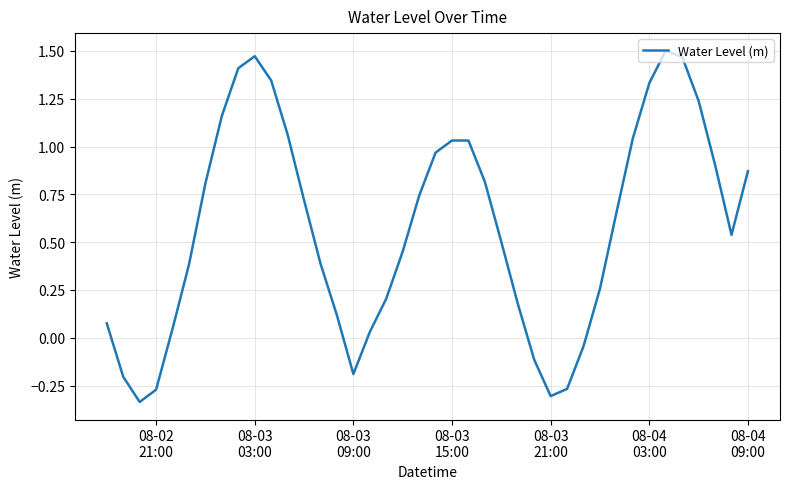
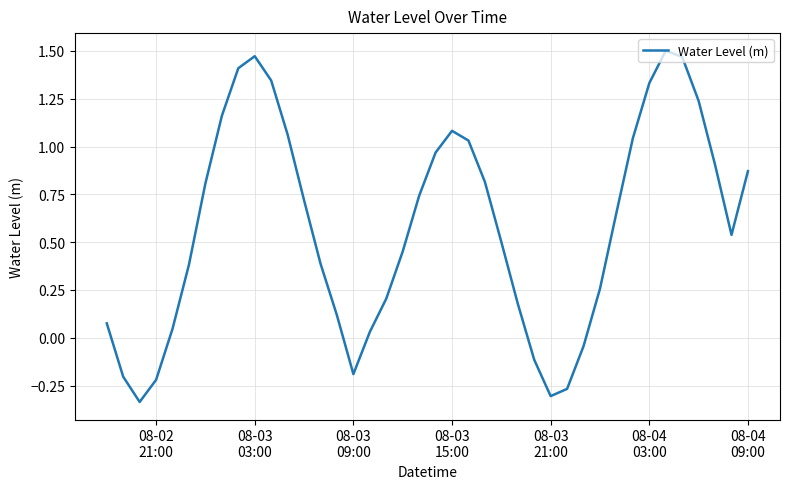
08-02 21:00: -0.27 -> -0.22
08-03 15:00: 1.03 -> 1.08
